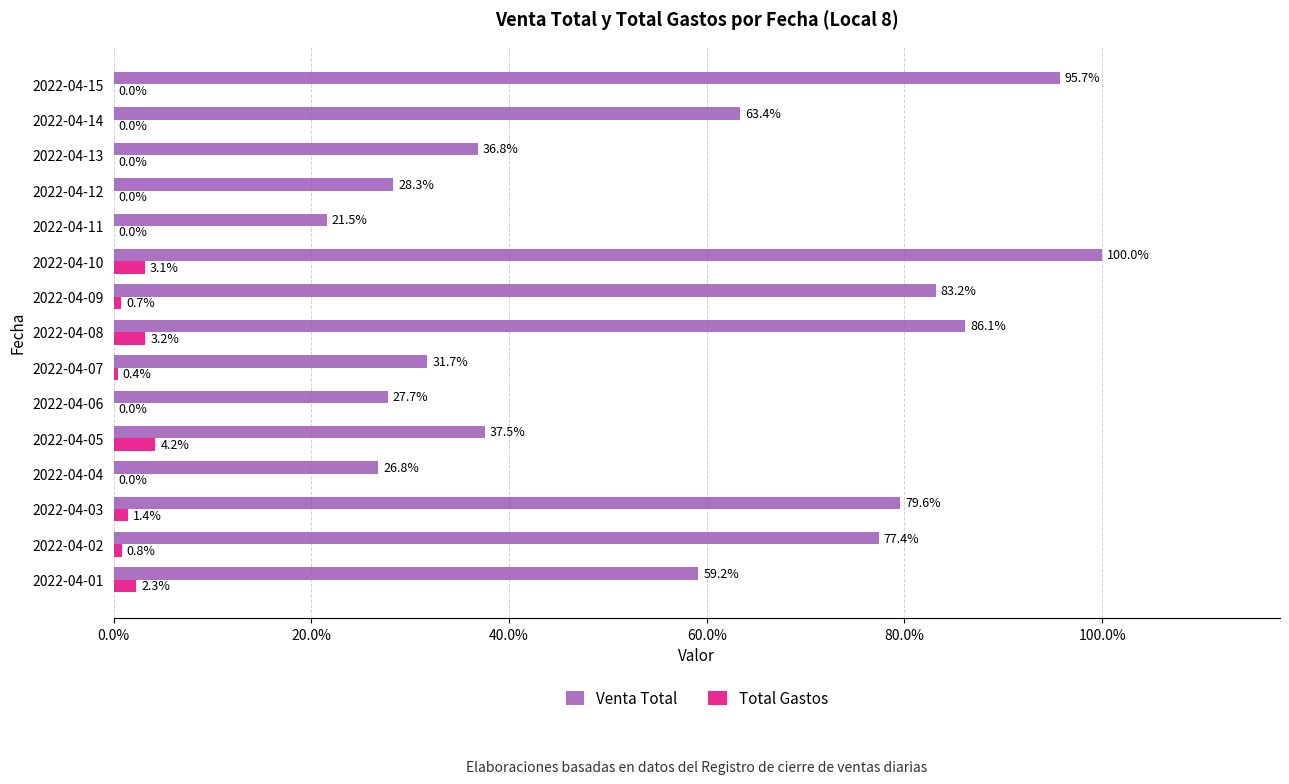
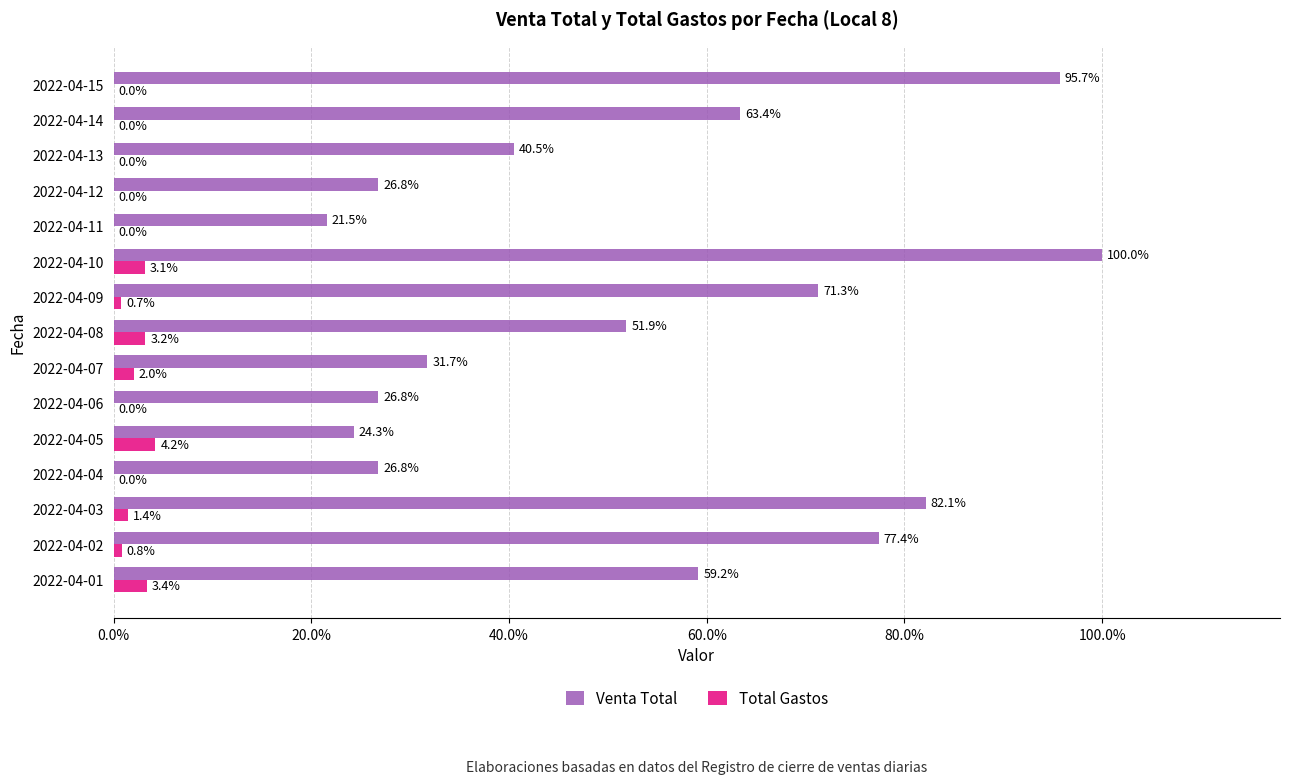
Venta Total, 2022-04-13: 36.8% -> 40.5%
Venta Total, 2022-04-12: 28.3% -> 26.8%
Venta Total, 2022-04-09: 83.2% -> 71.3%
Venta Total, 2022-04-08: 86.1% -> 51.9%
Total Gastos, 2022-04-07: 0.4% -> 2.0%
Venta Total, 2022-04-06: 27.7% -> 26.8%
Venta Total, 2022-04-05: 37.5% -> 24.3%
Venta Total, 2022-04-03: 79.6% -> 82.1%
Total Gastos, 2022-04-01: 2.3% -> 3.4%
